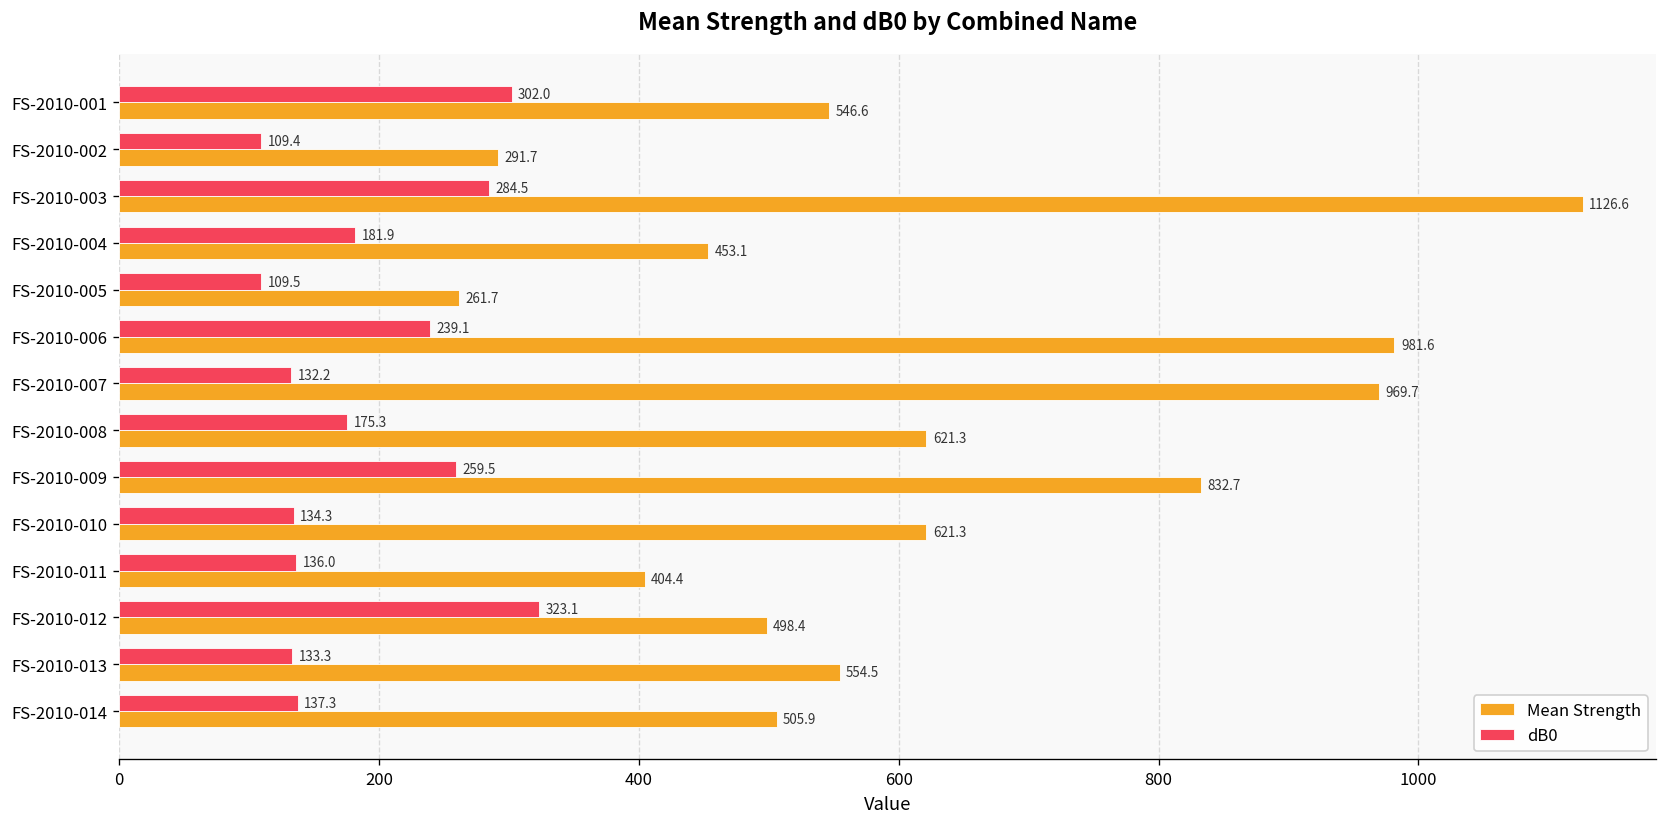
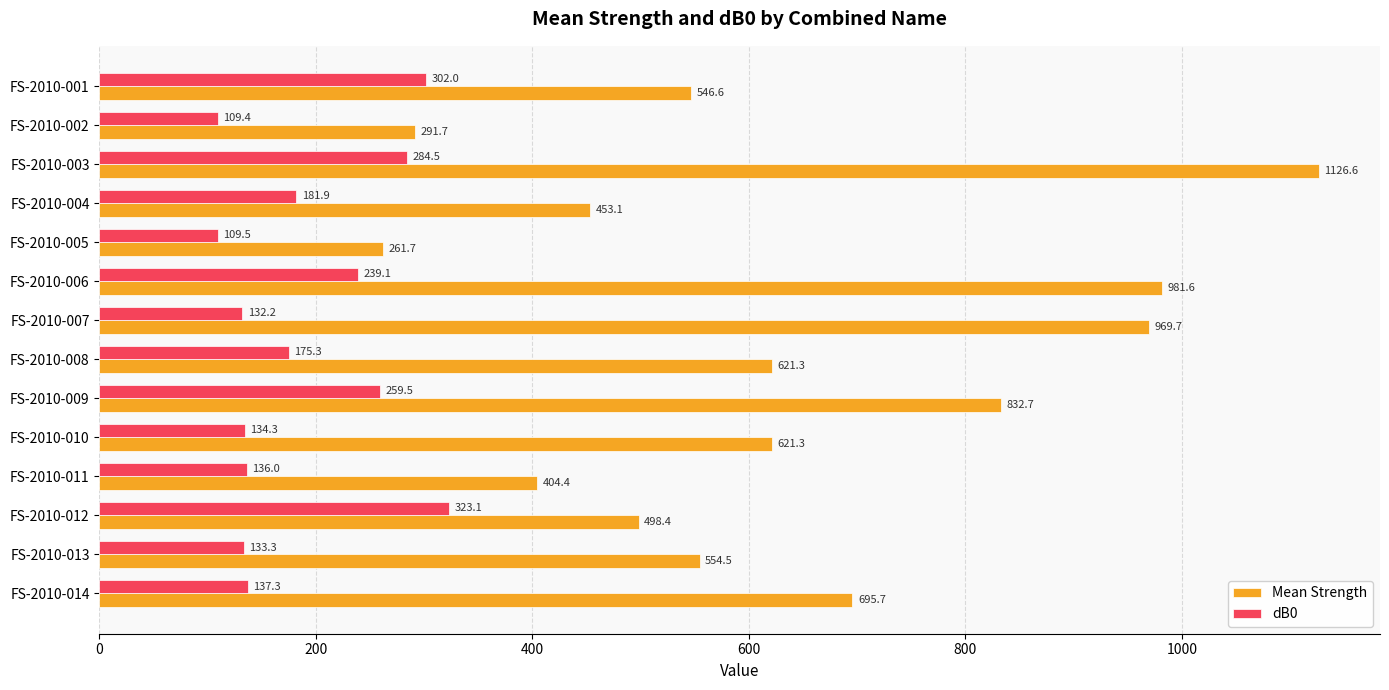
Mean Strength, FS-2010-014: 505.9 -> 695.7
